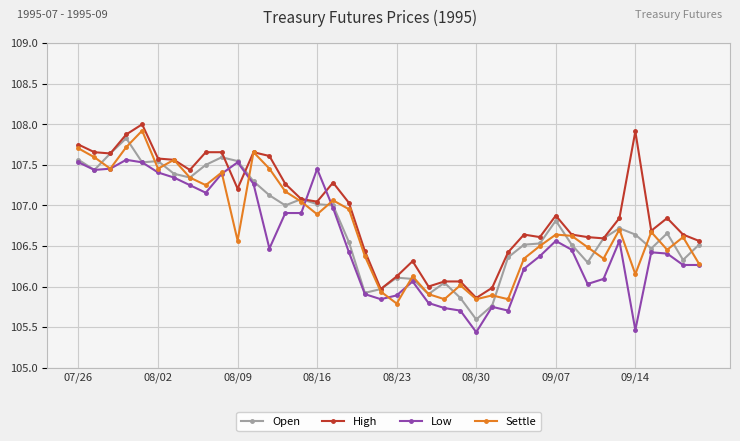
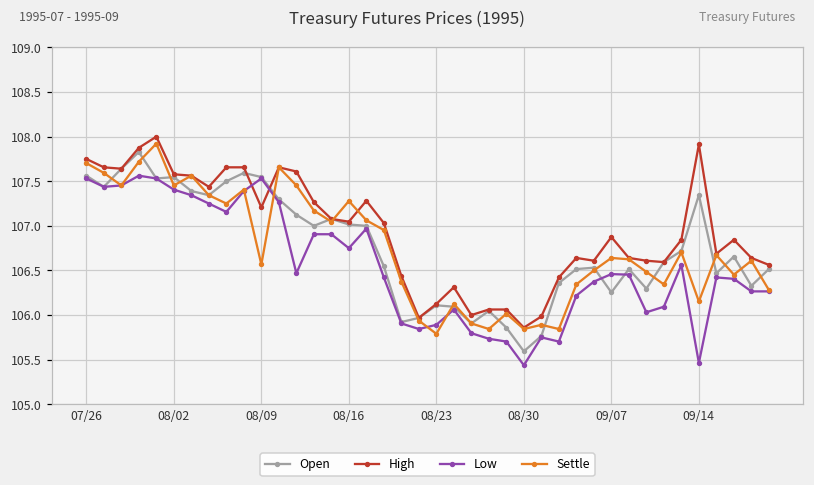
Low, 08/16: 107.5 -> 106.8
Settle, 08/16: 106.9 -> 107.3
Open, 09/07: 106.8 -> 106.3
Low, 09/07: 106.6 -> 106.5
Open, 09/14: 106.6 -> 107.3
